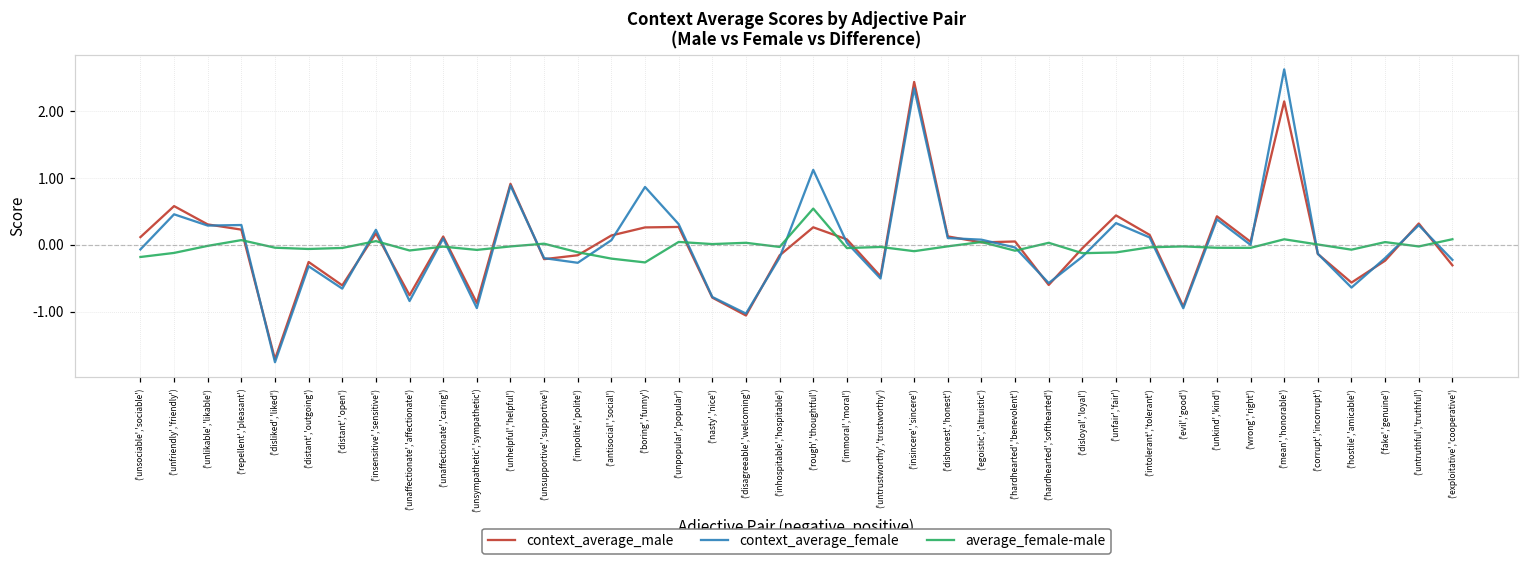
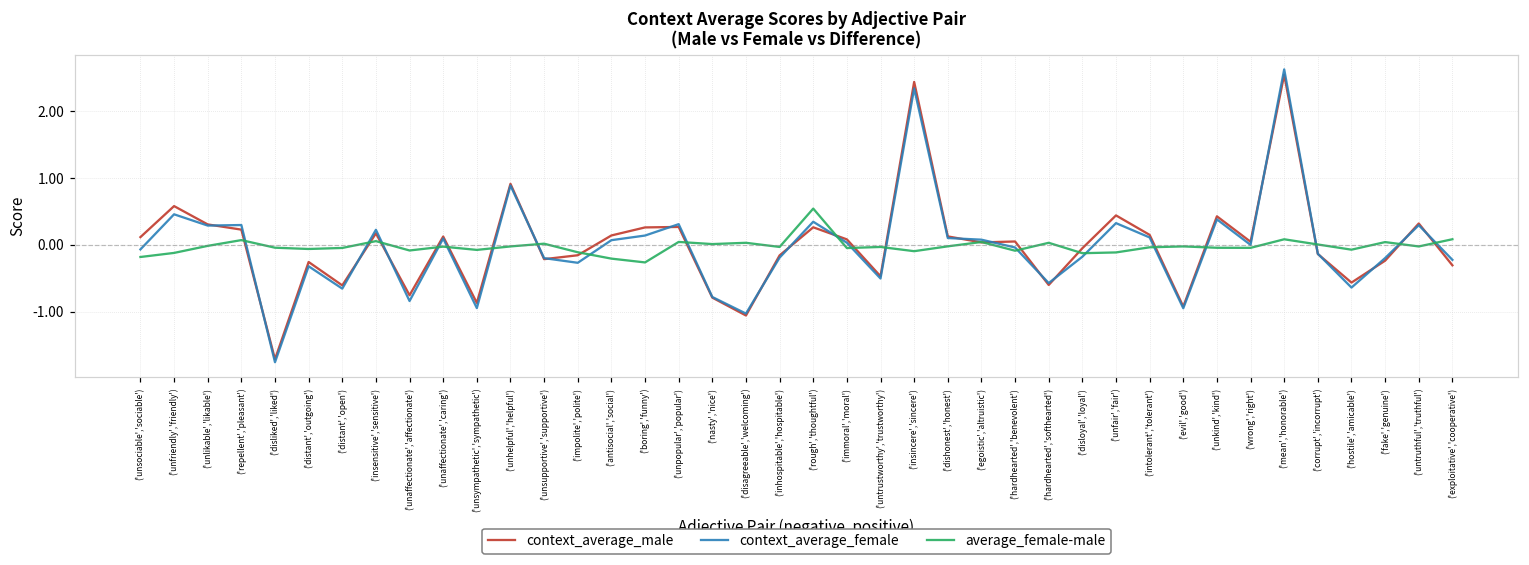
context_average_female, ('boring','funny'): 0.9 -> 0.1
context_average_female, ('rough','thoughtful'): 1.1 -> 0.3
context_average_male, ('mean','honorable'): 2.1 -> 2.5
